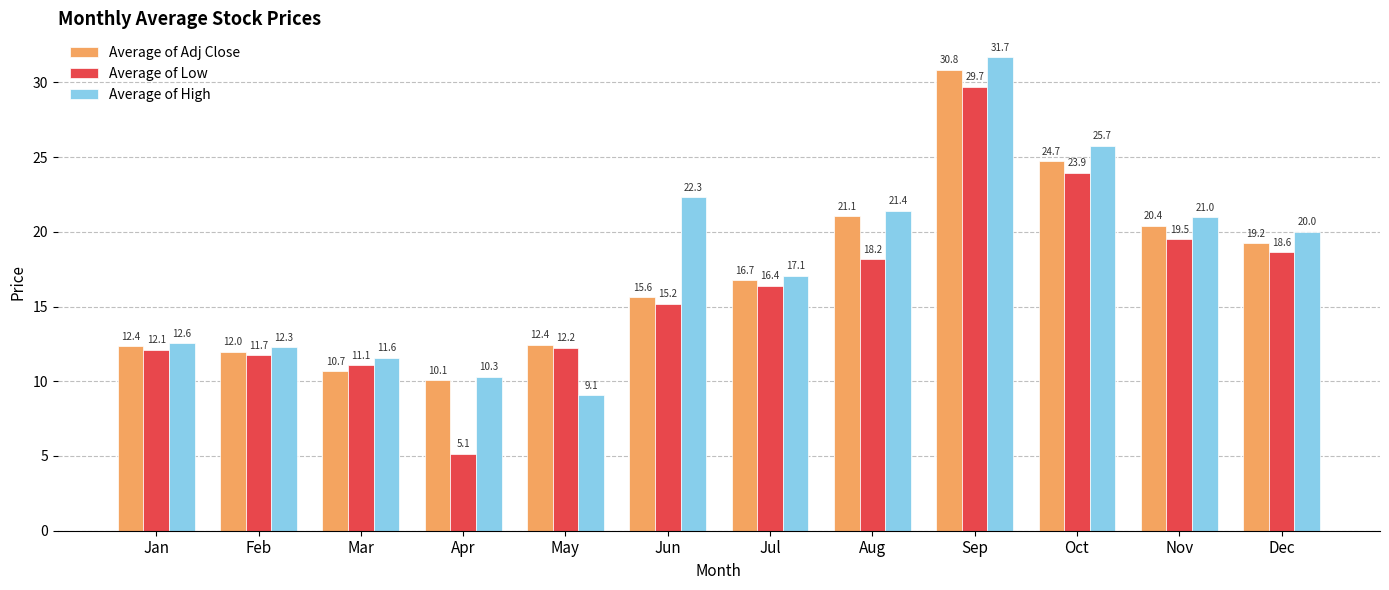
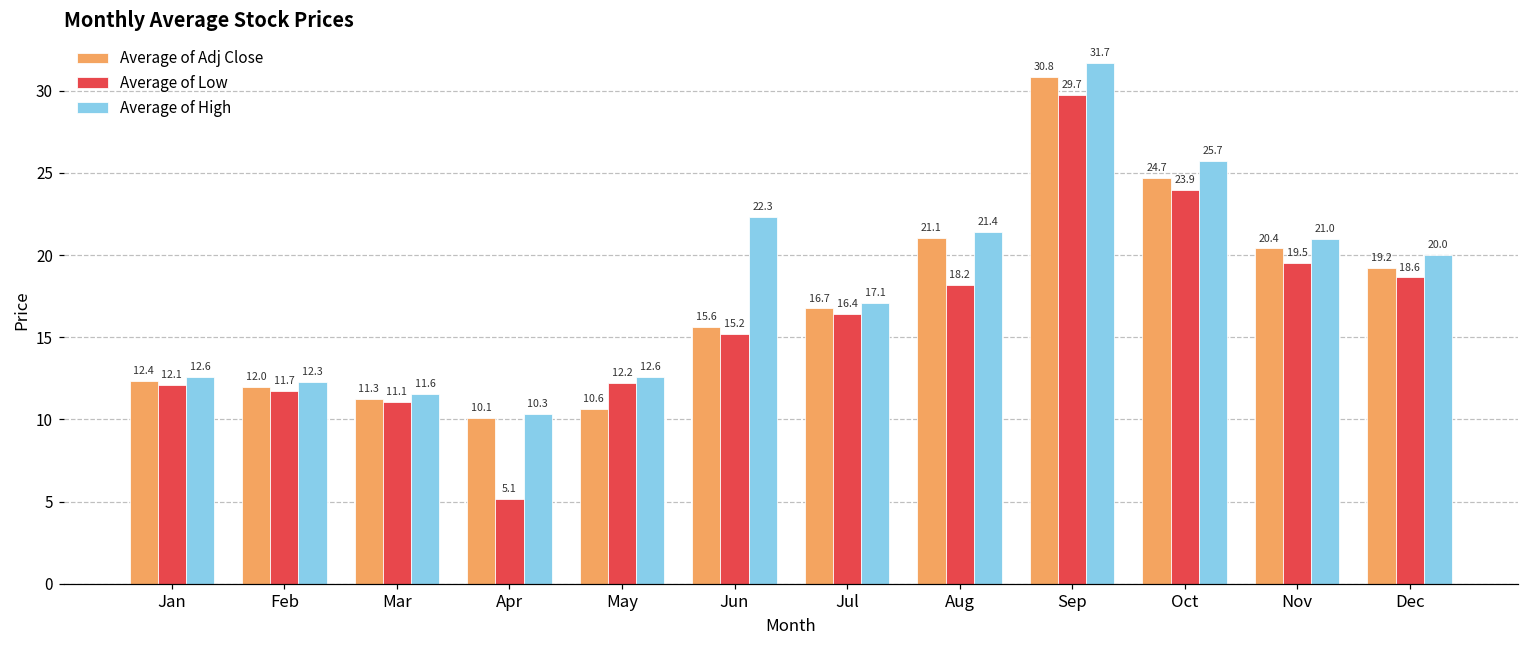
Average of Adj Close, Mar: 10.7 -> 11.3
Average of Adj Close, May: 12.4 -> 10.6
Average of High, May: 9.1 -> 12.6
